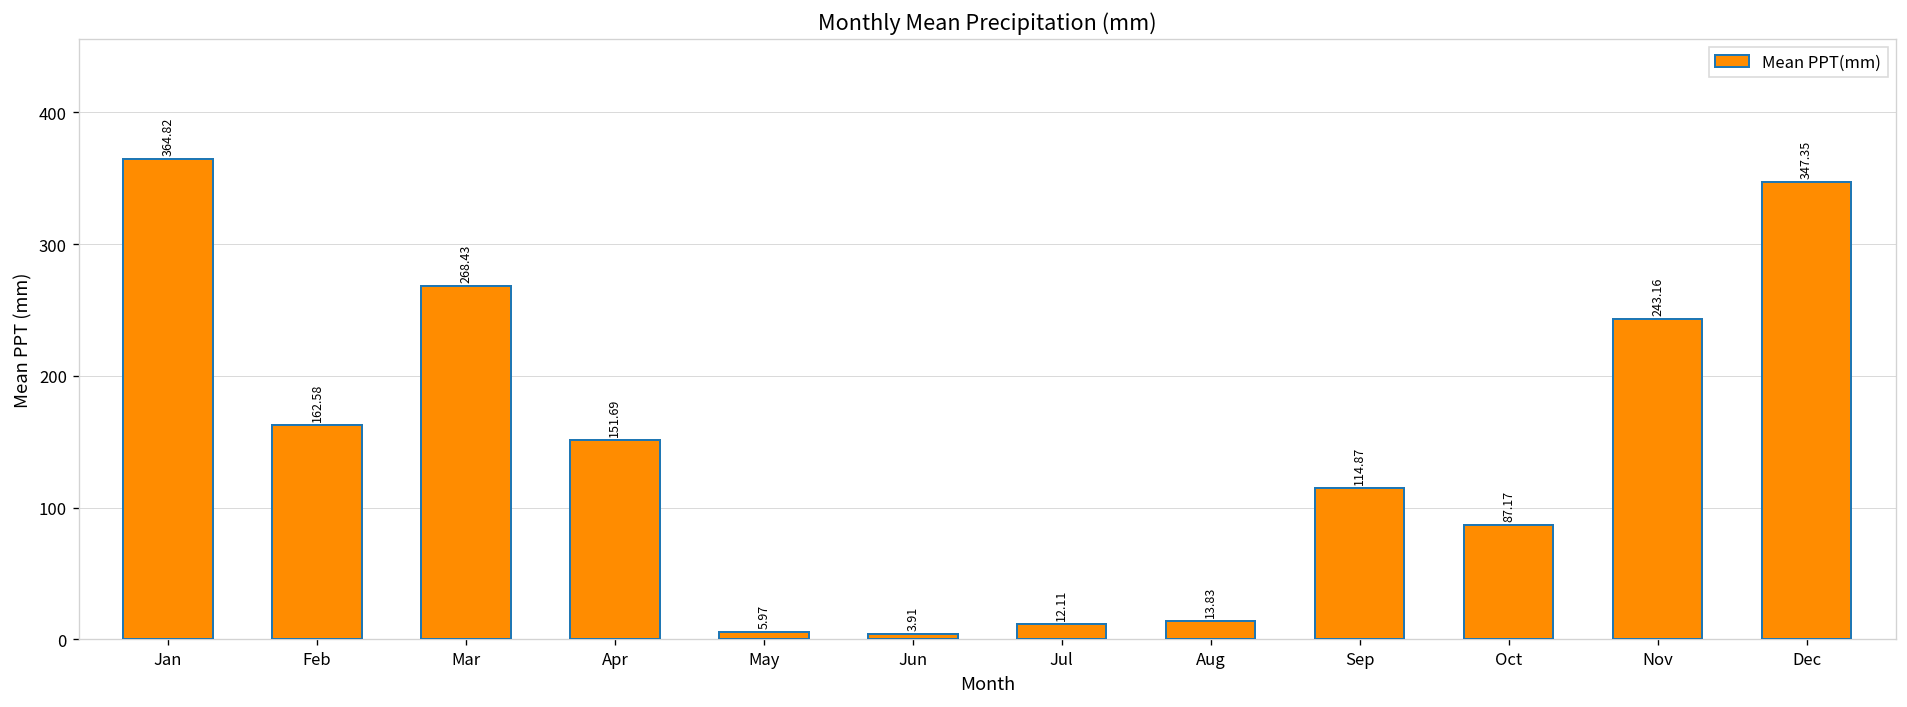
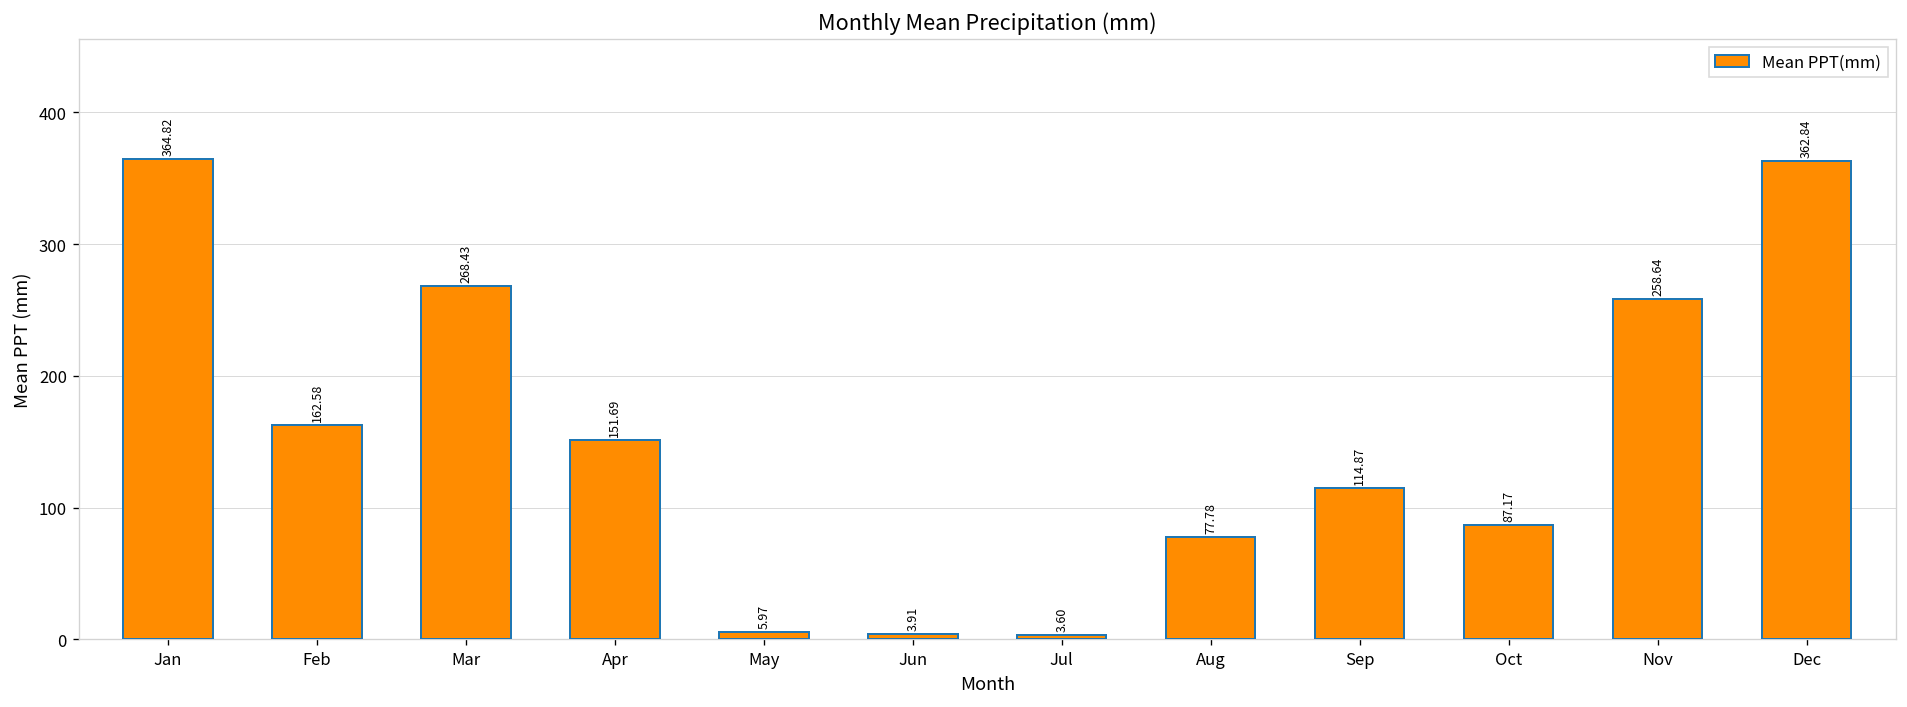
Jul: 12.11 -> 3.60
Aug: 13.83 -> 77.78
Nov: 243.16 -> 258.64
Dec: 347.35 -> 362.84
